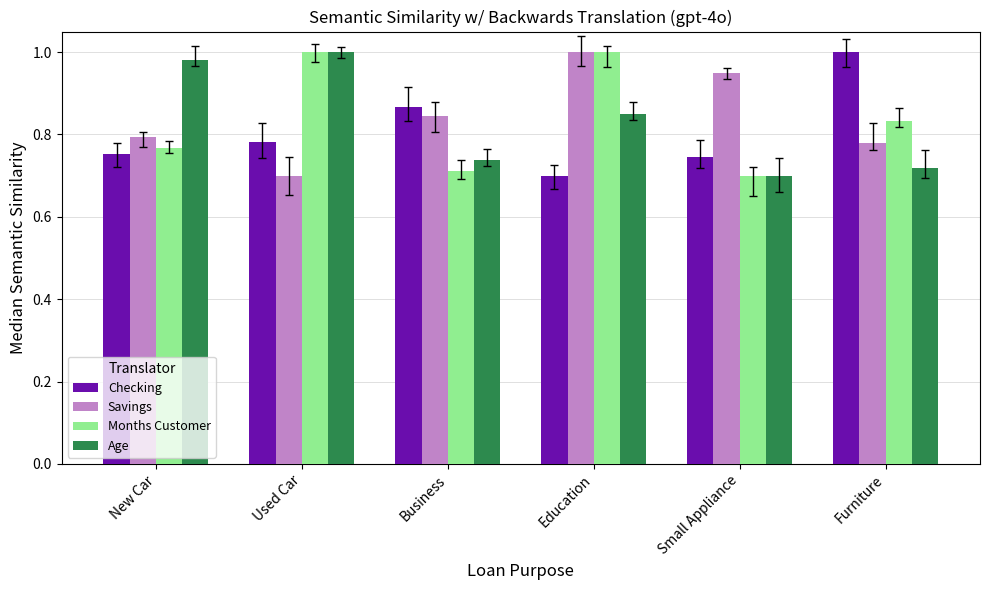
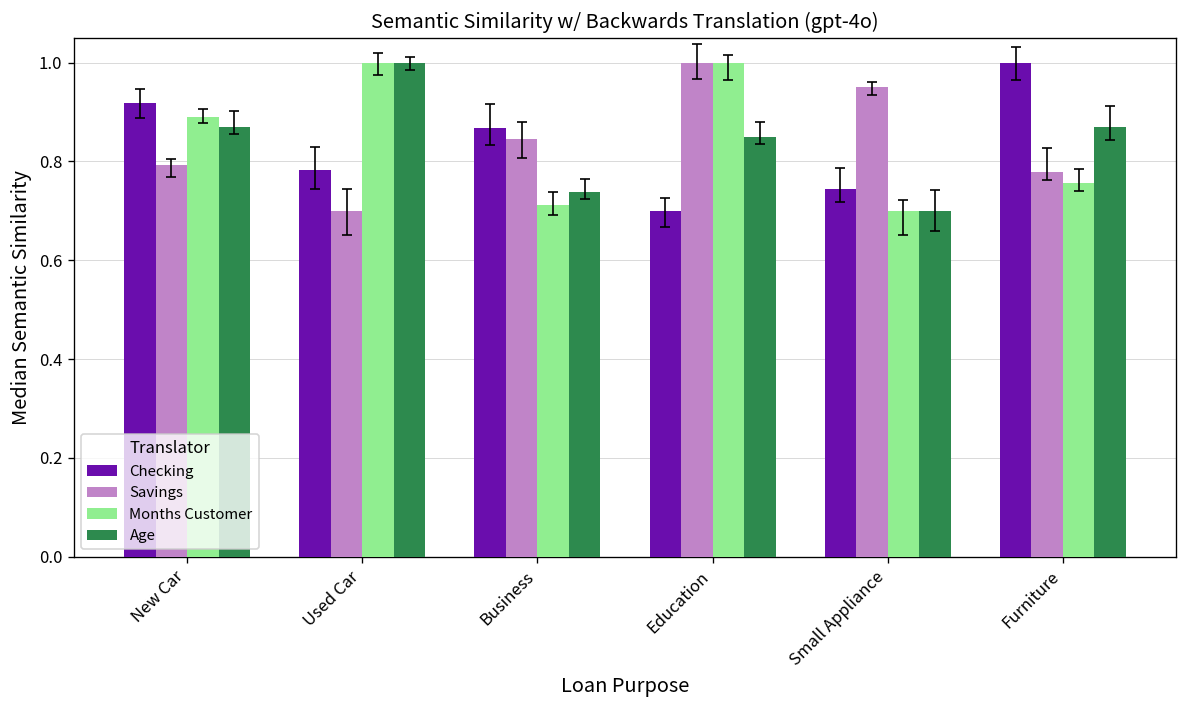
Checking, New Car: 0.75 -> 0.92
Months Customer, New Car: 0.77 -> 0.89
Age, New Car: 0.98 -> 0.87
Months Customer, Furniture: 0.83 -> 0.76
Age, Furniture: 0.72 -> 0.87
